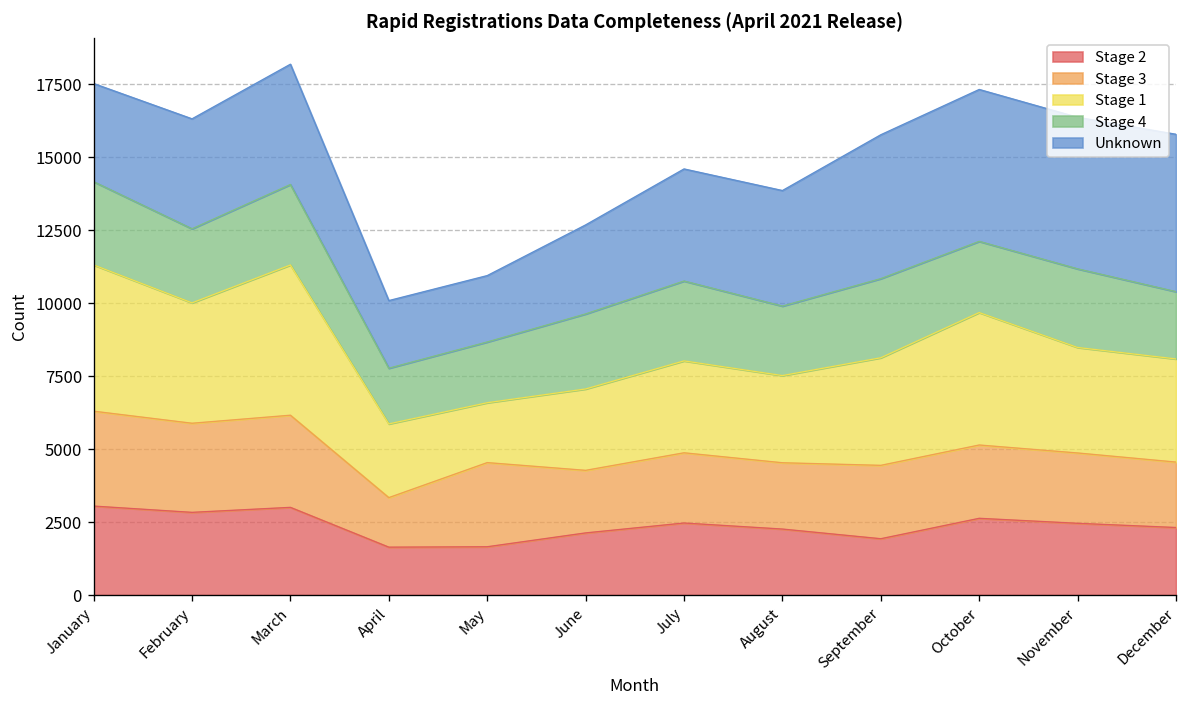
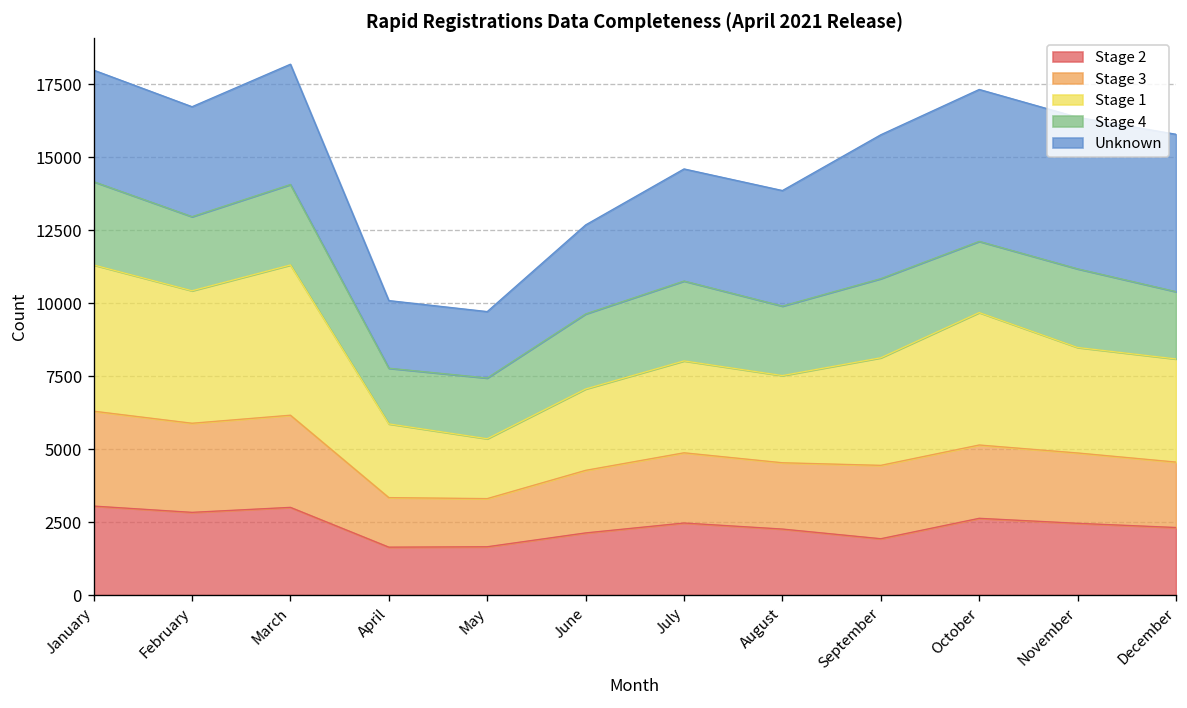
Unknown, January: 3400 -> 3800
Stage 1, February: 4100 -> 4500
Stage 3, May: 2900 -> 1600
